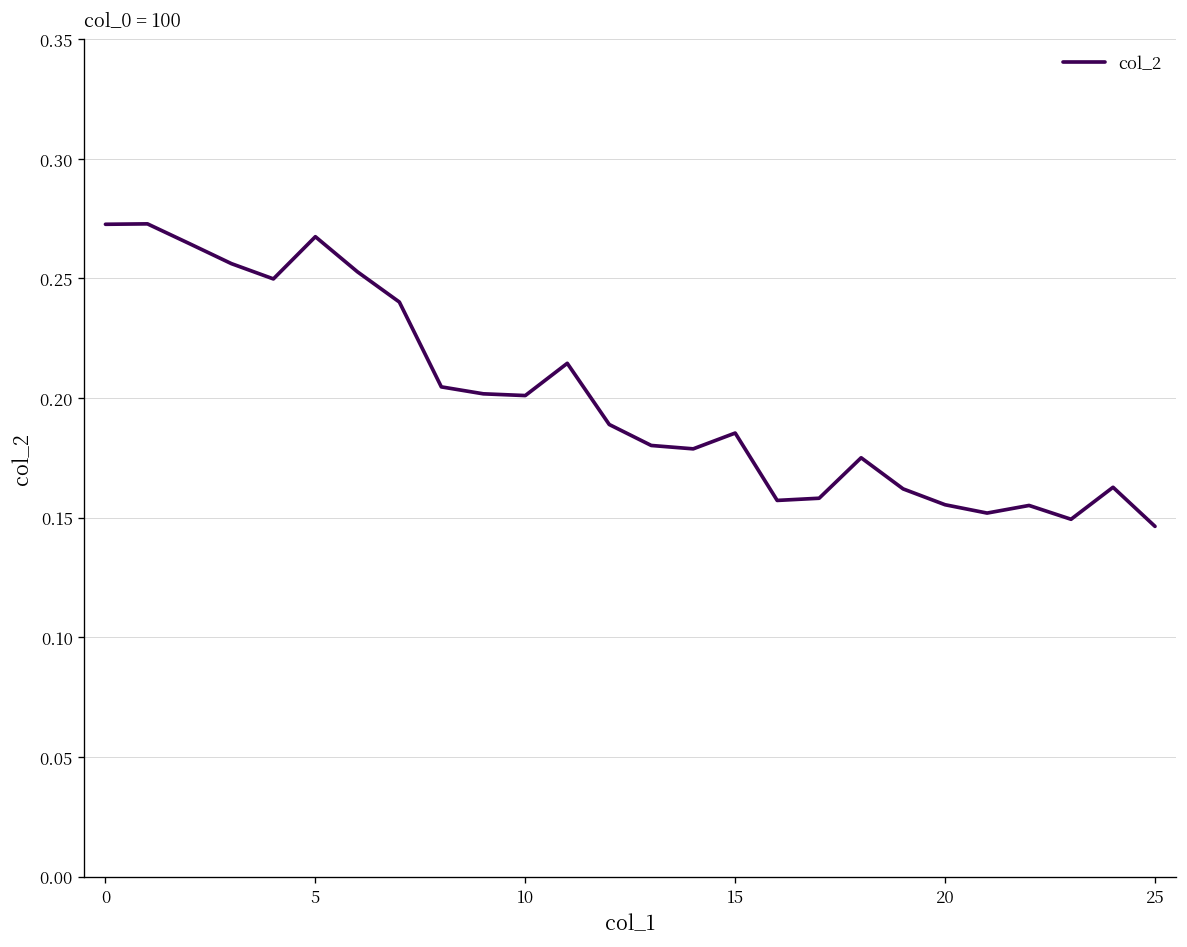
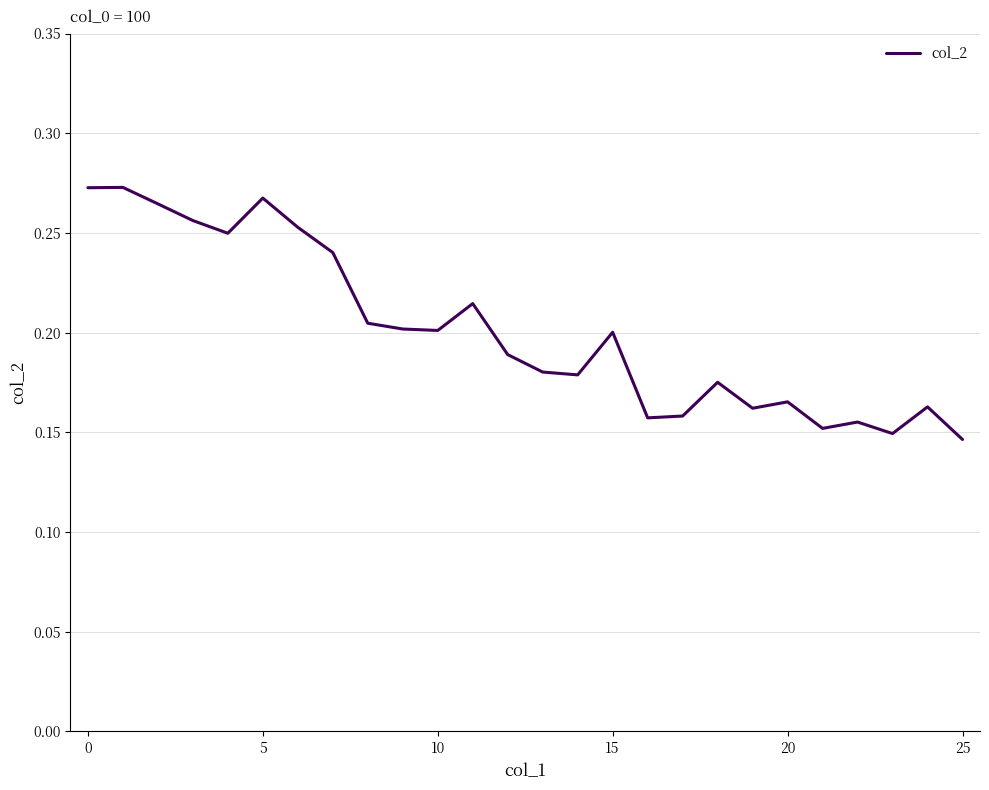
15: 0.185 -> 0.200
20: 0.155 -> 0.165
